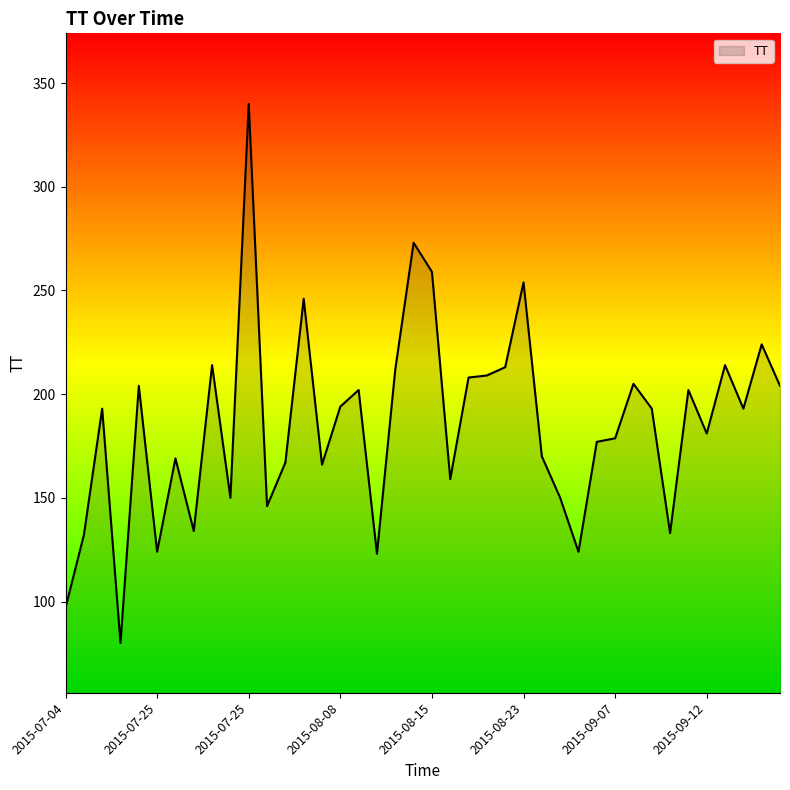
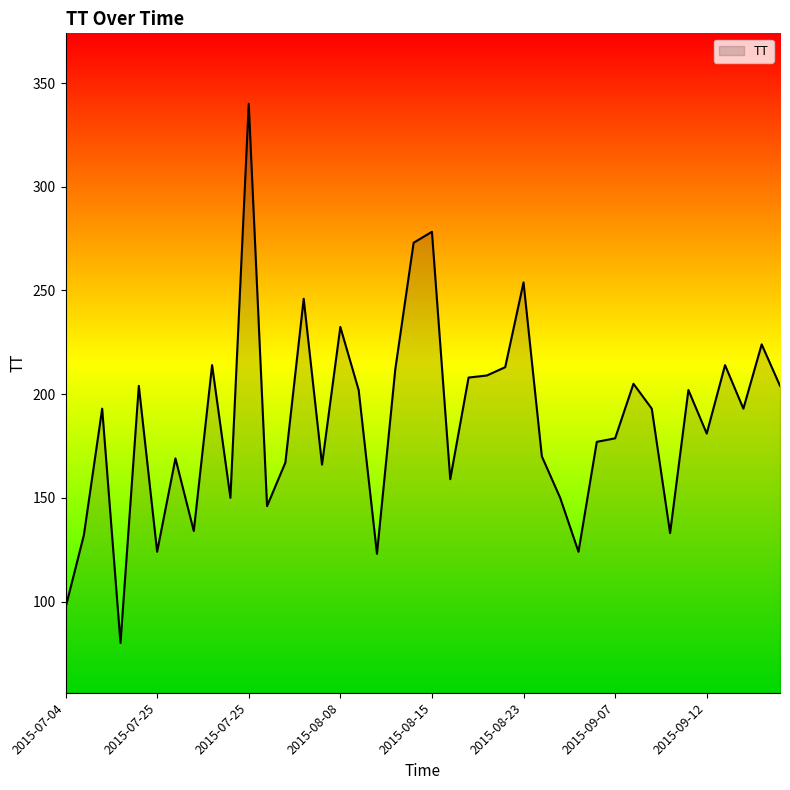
2015-08-08: 194 -> 232
2015-08-15: 259 -> 278
